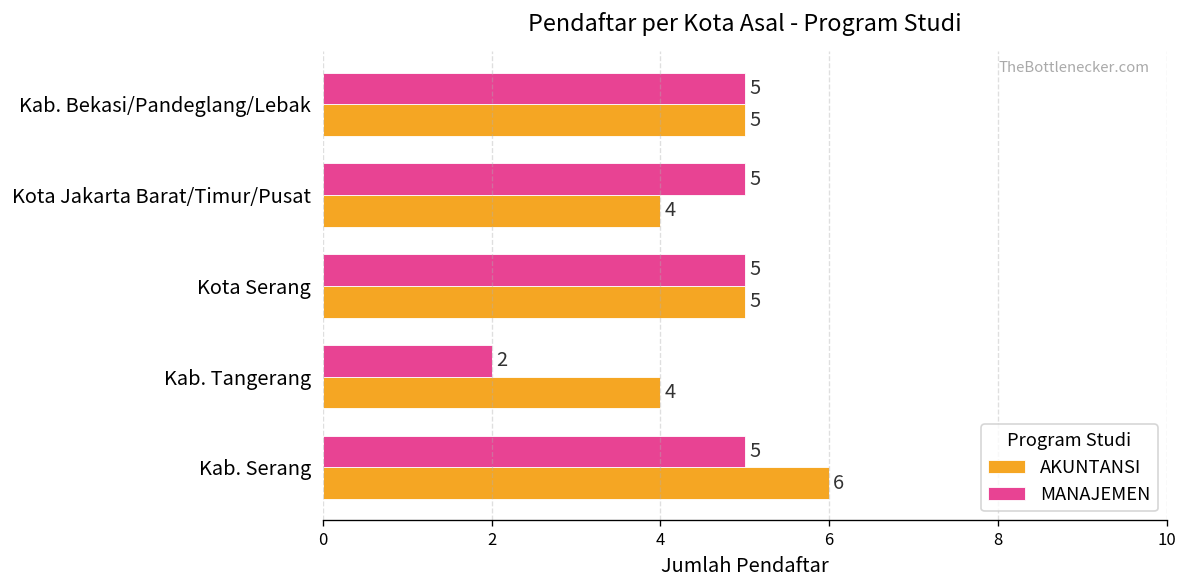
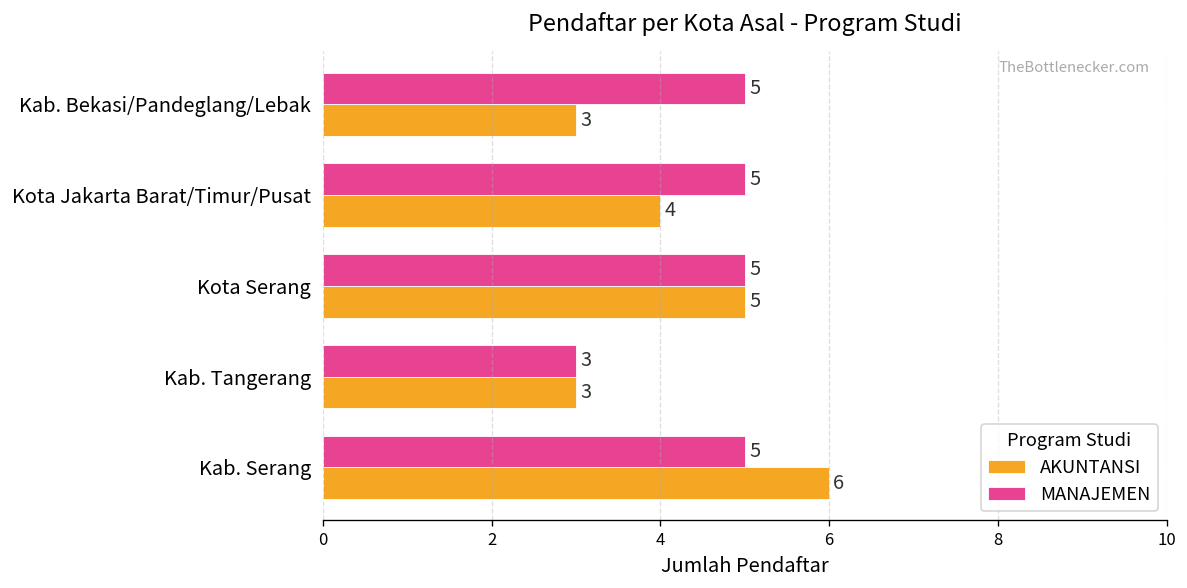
AKUNTANSI, Kab. Bekasi/Pandeglang/Lebak: 5 -> 3
MANAJEMEN, Kab. Tangerang: 2 -> 3
AKUNTANSI, Kab. Tangerang: 4 -> 3
